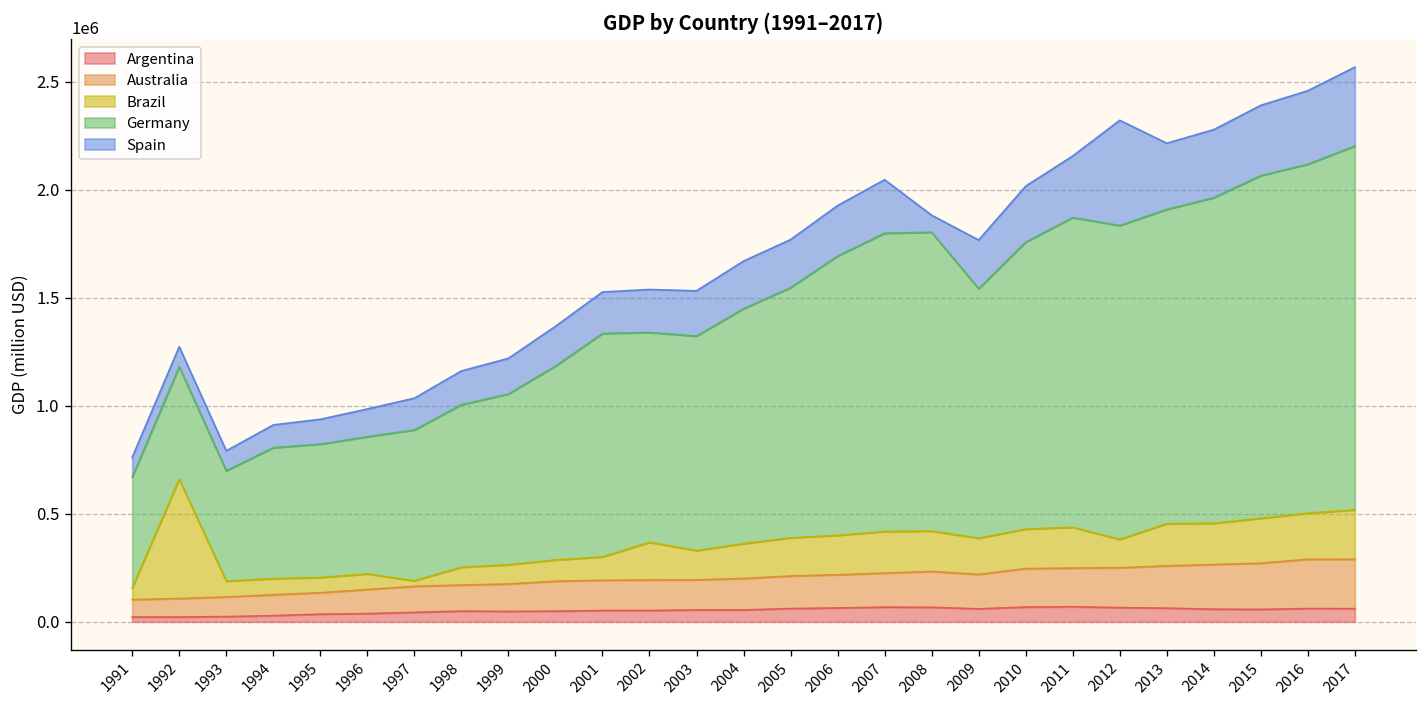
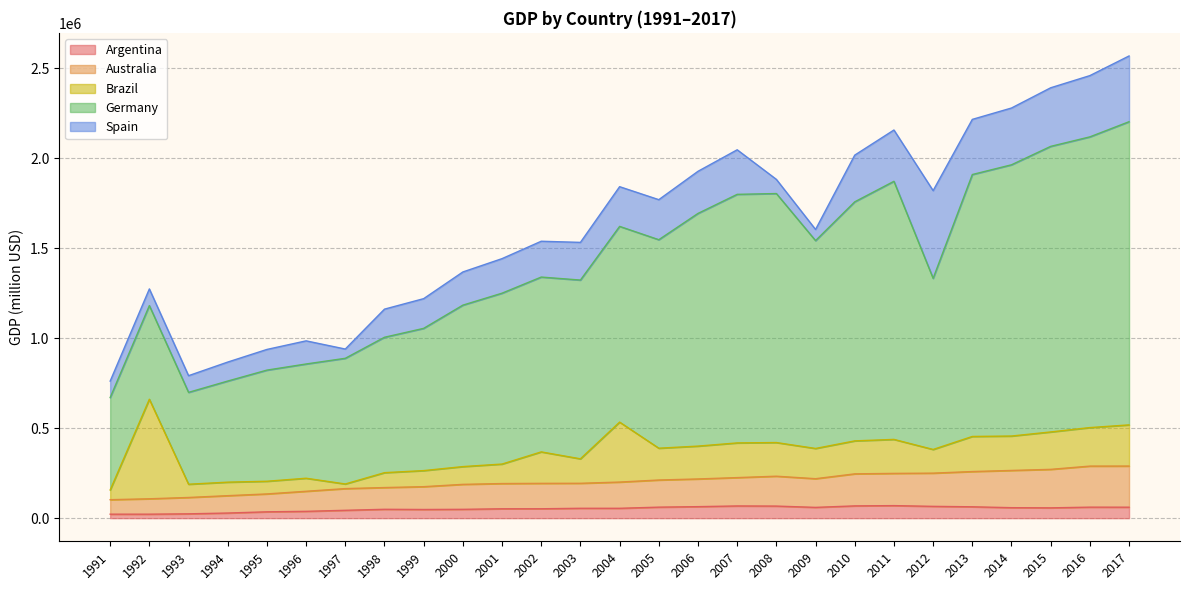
Germany, 1994: 610000 -> 560000
Spain, 1997: 150000 -> 50000
Germany, 2001: 1030000 -> 950000
Brazil, 2004: 160000 -> 330000
Spain, 2009: 230000 -> 60000
Germany, 2012: 1450000 -> 950000
